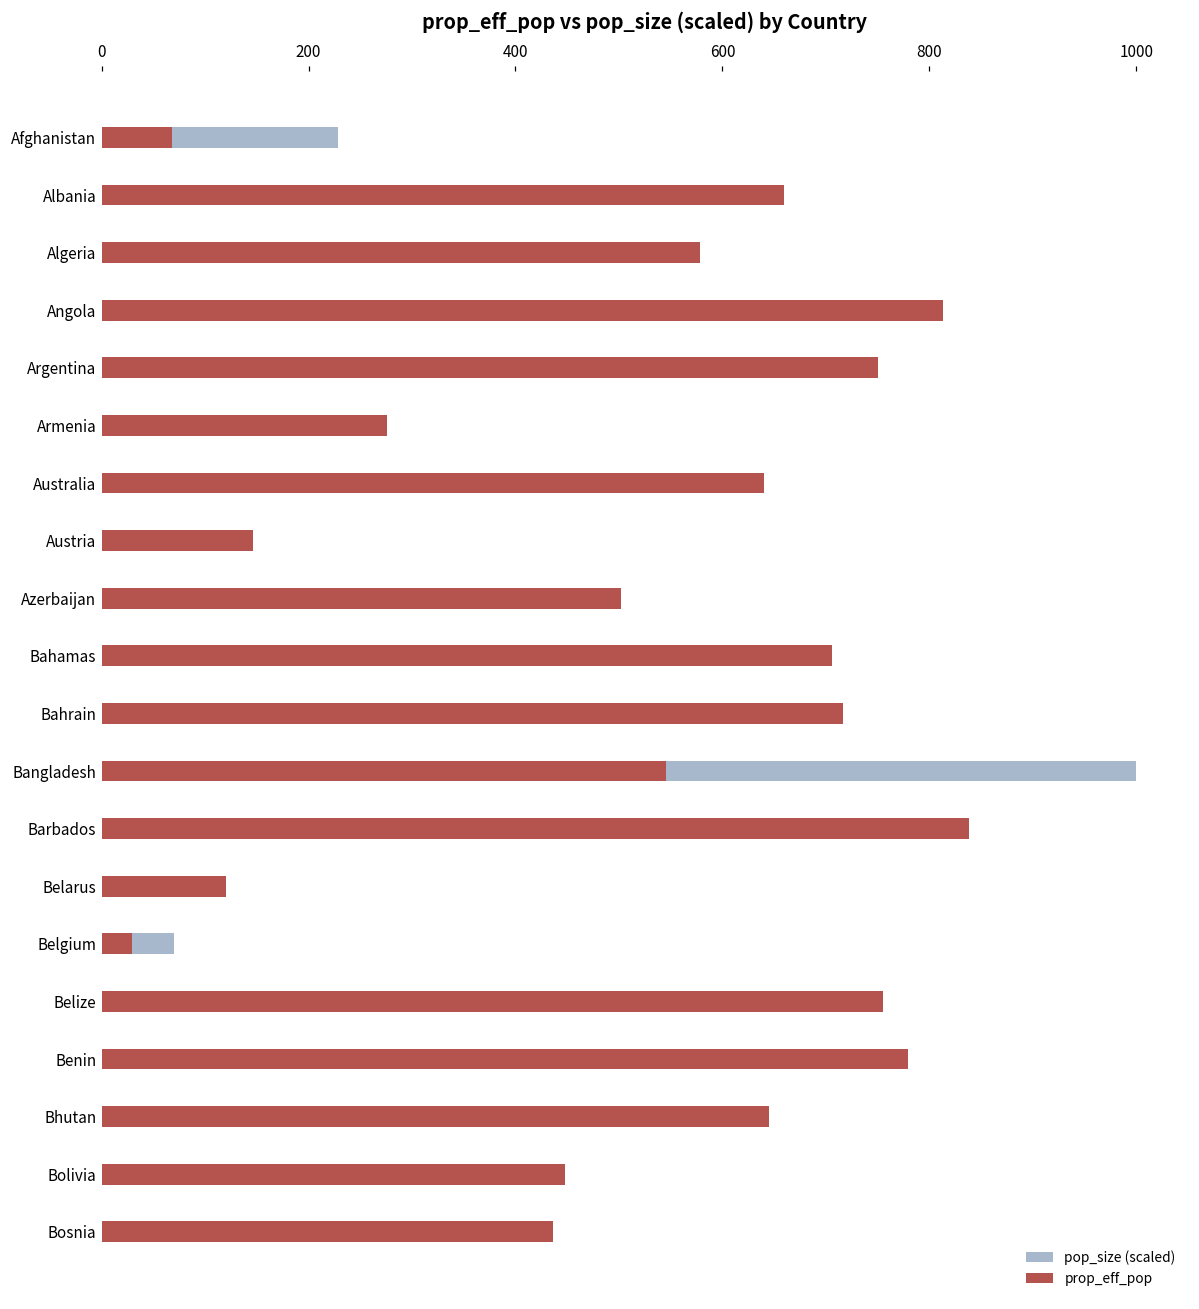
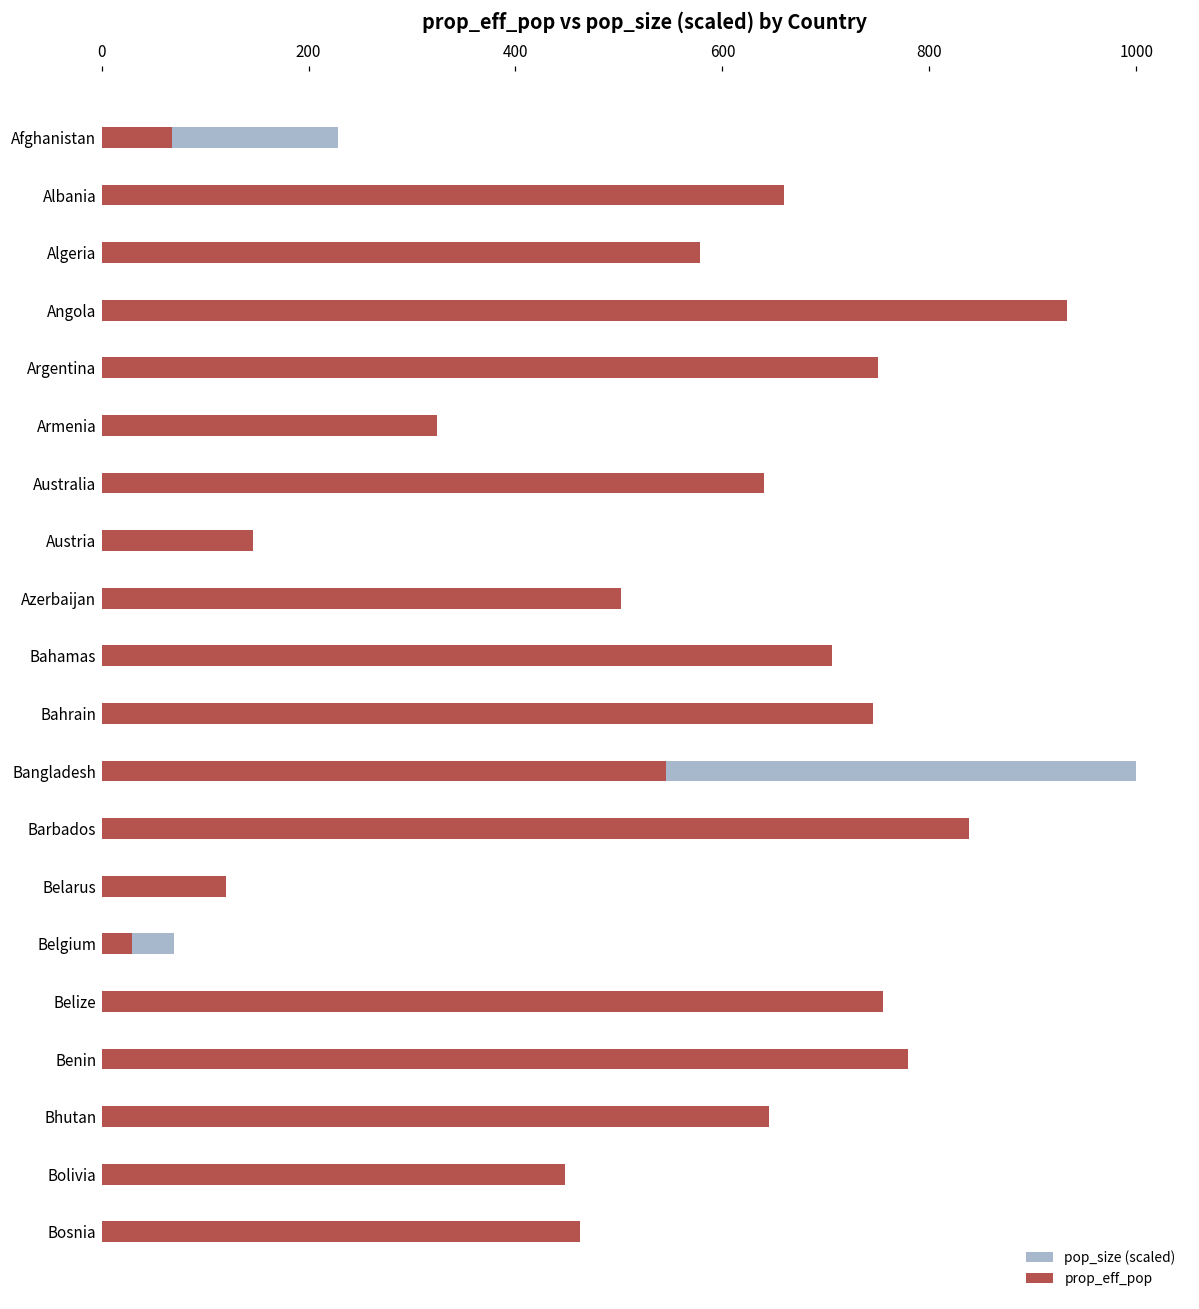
prop_eff_pop, Angola: 810 -> 930
prop_eff_pop, Armenia: 280 -> 320
prop_eff_pop, Bahrain: 720 -> 750
prop_eff_pop, Bosnia: 440 -> 460
